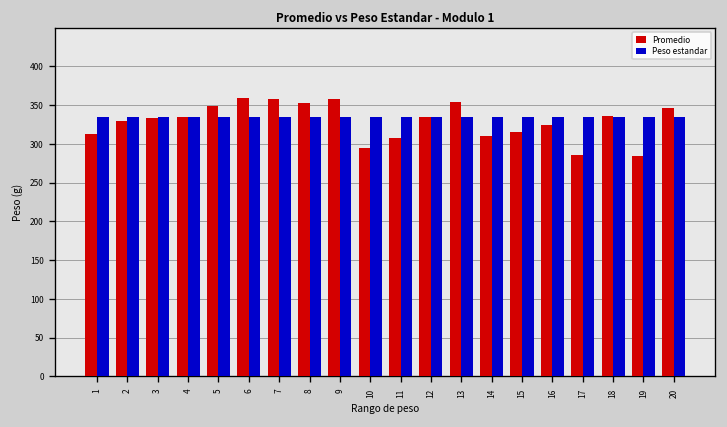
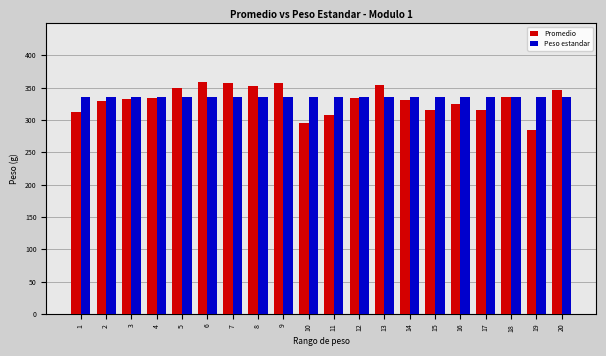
Promedio, 14: 310 -> 330
Promedio, 17: 290 -> 320
